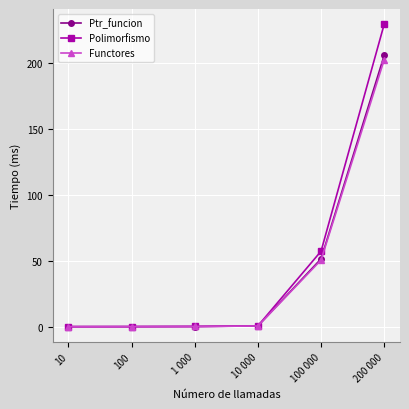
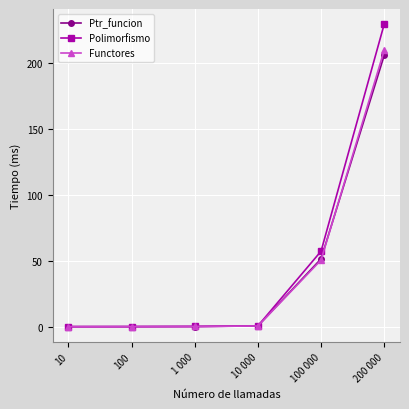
Functores, 200 000: 202 -> 210
